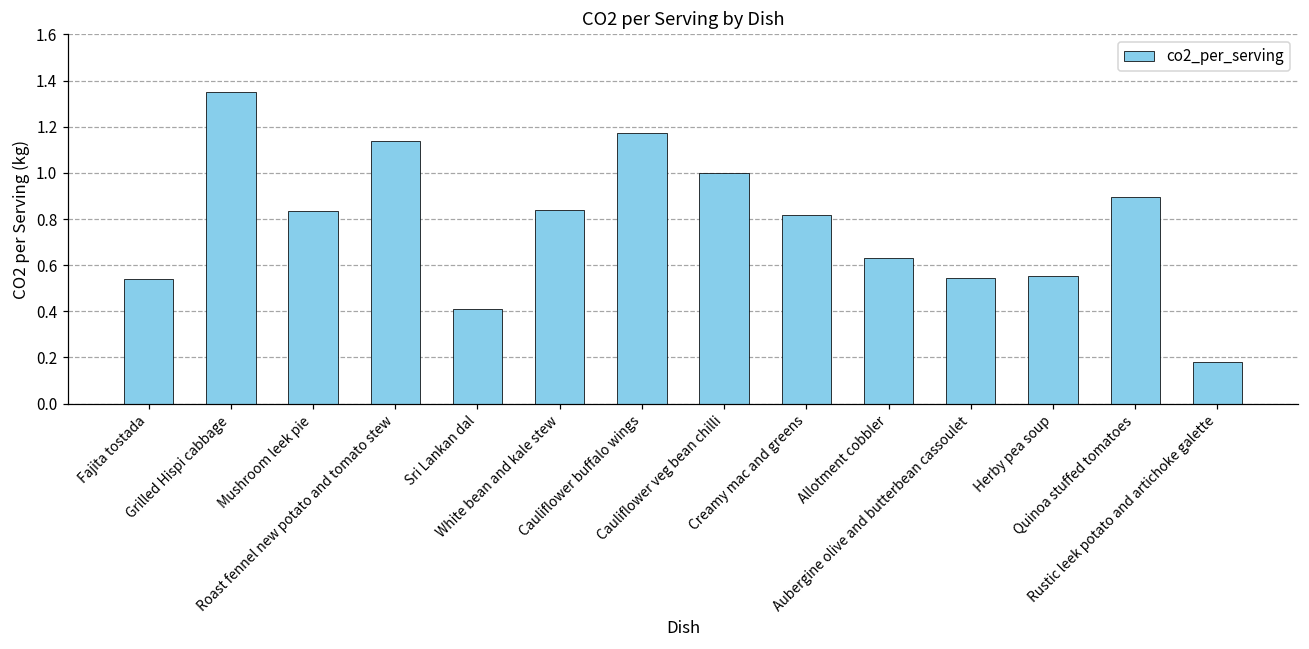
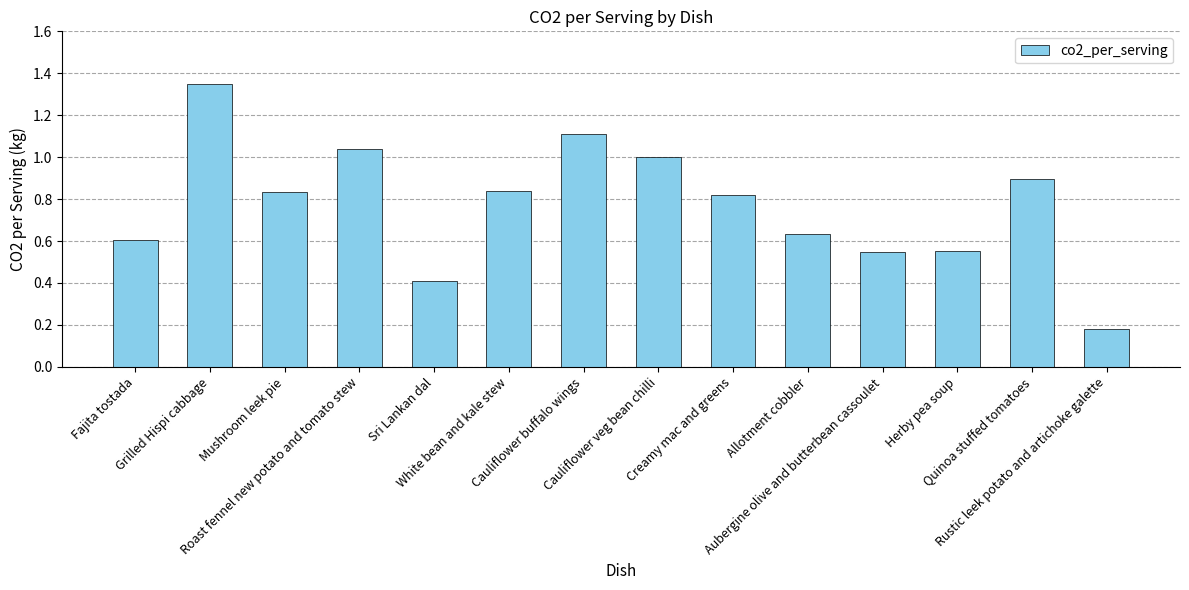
Fajita tostada: 0.54 -> 0.61
Roast fennel new potato and tomato stew: 1.14 -> 1.04
Cauliflower buffalo wings: 1.17 -> 1.11
